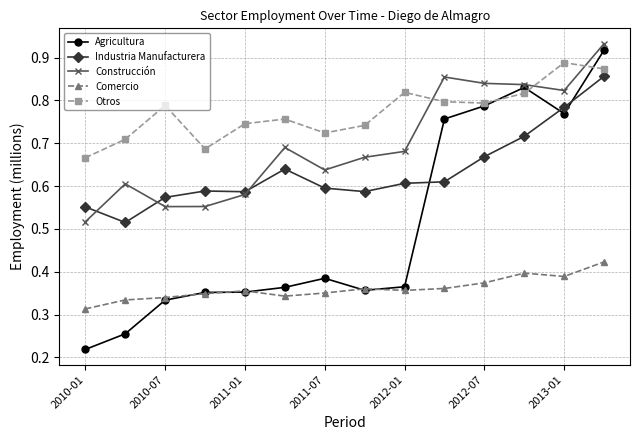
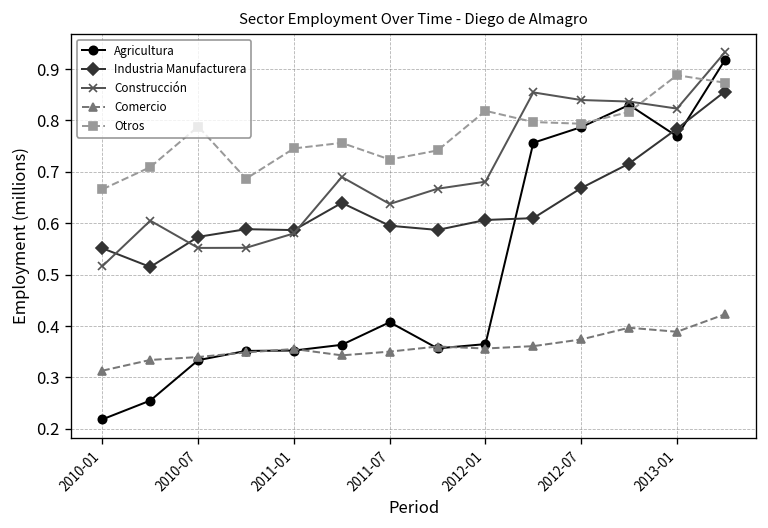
Agricultura, 2011-07: 0.38 -> 0.41
